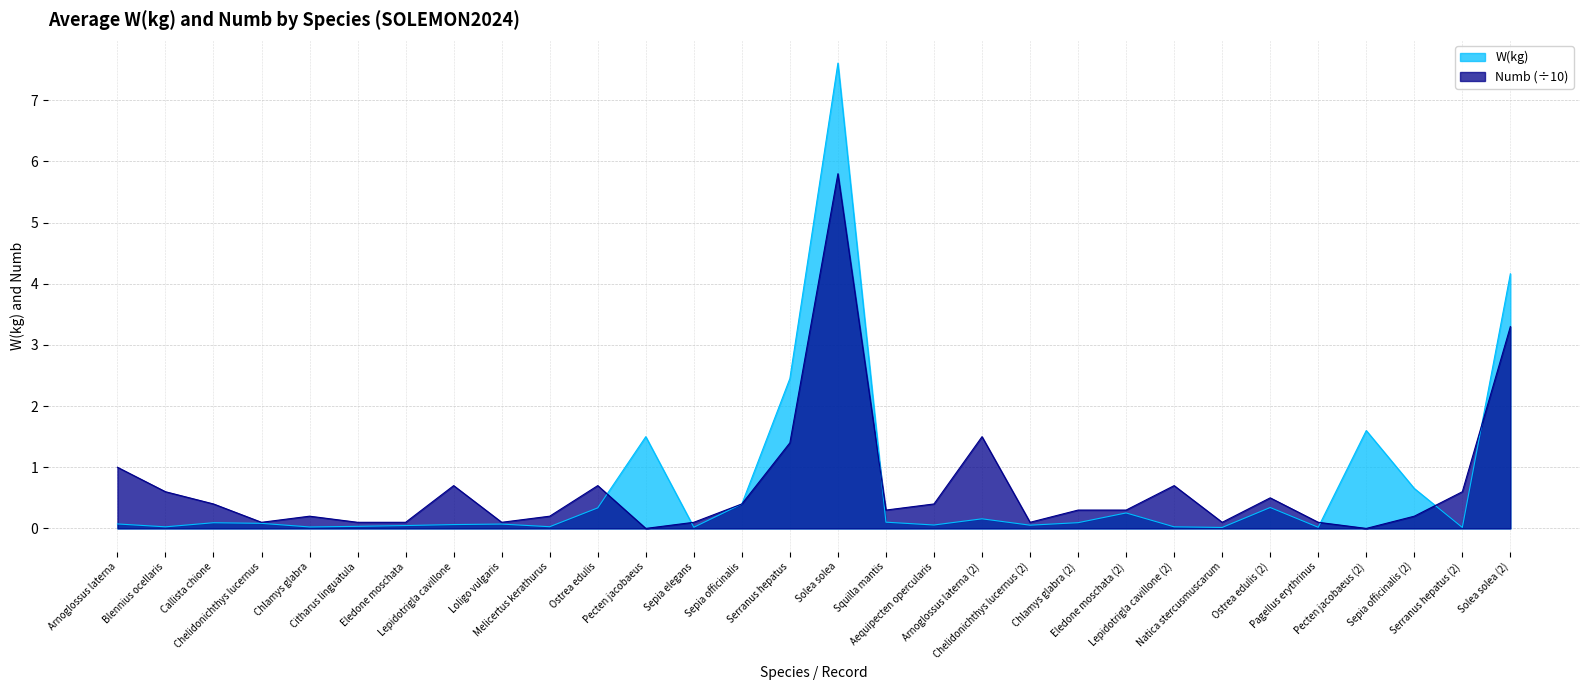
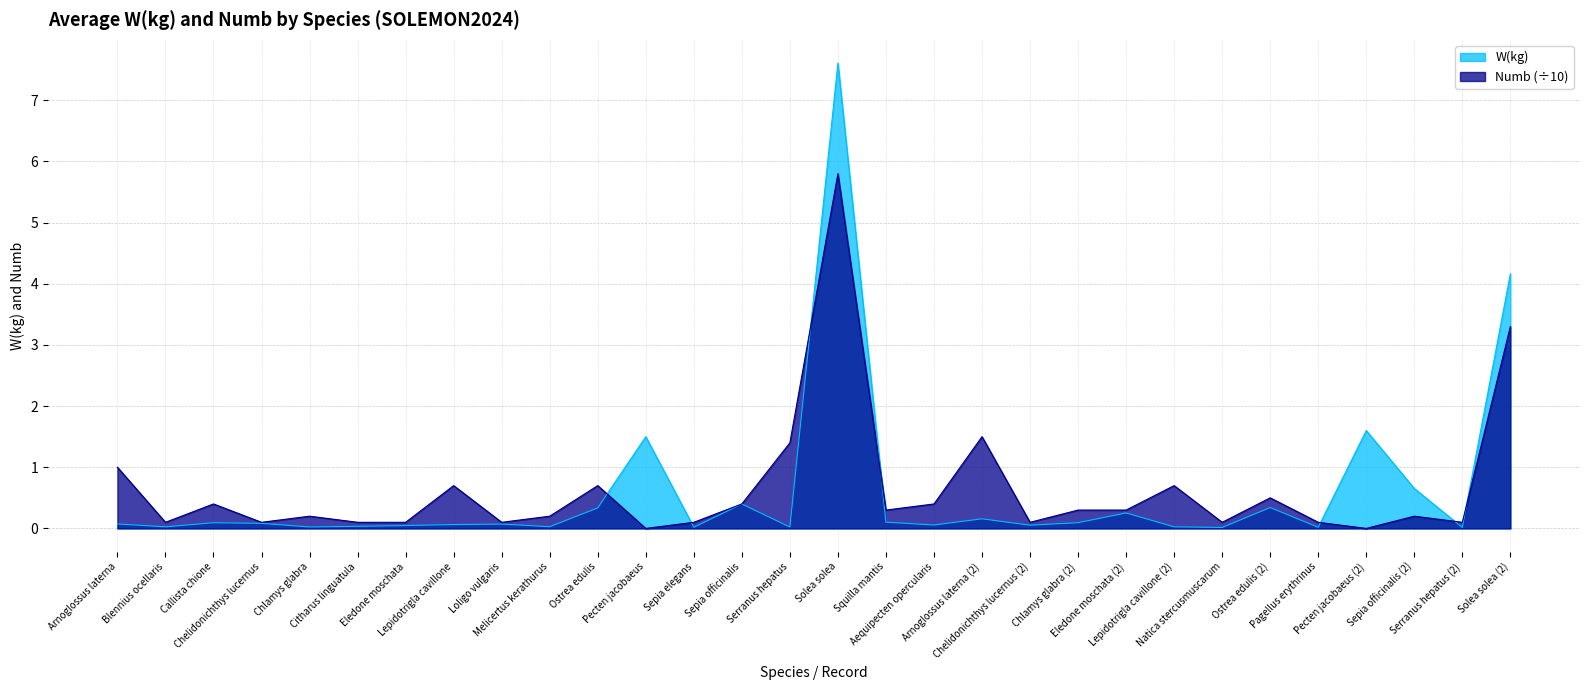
Numb (÷10), Blennius ocellaris: 0.6 -> 0.1
W(kg), Serranus hepatus: 2.5 -> 0.0
Numb (÷10), Serranus hepatus (2): 0.6 -> 0.1
